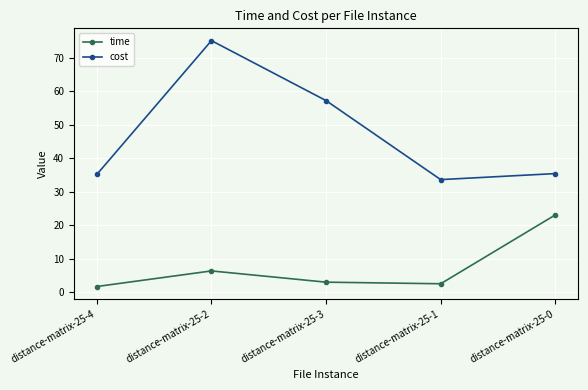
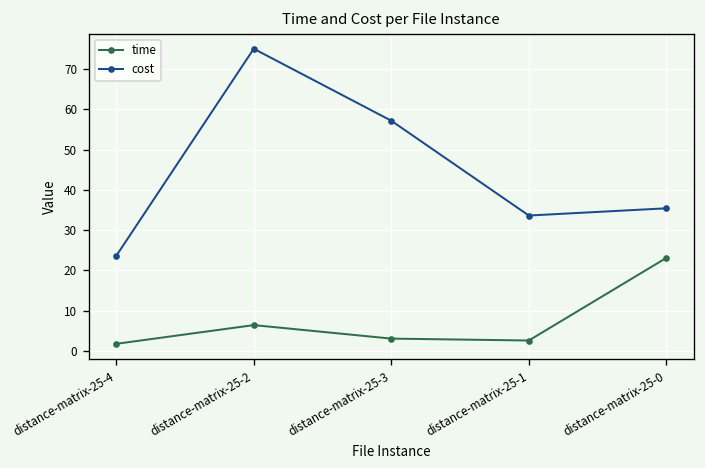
cost, distance-matrix-25-4: 35 -> 24
